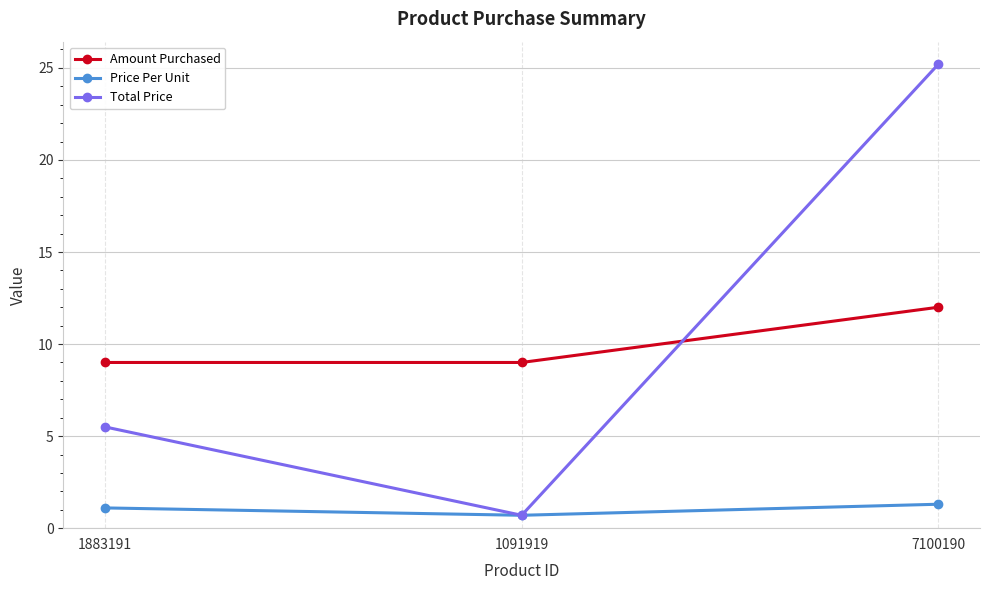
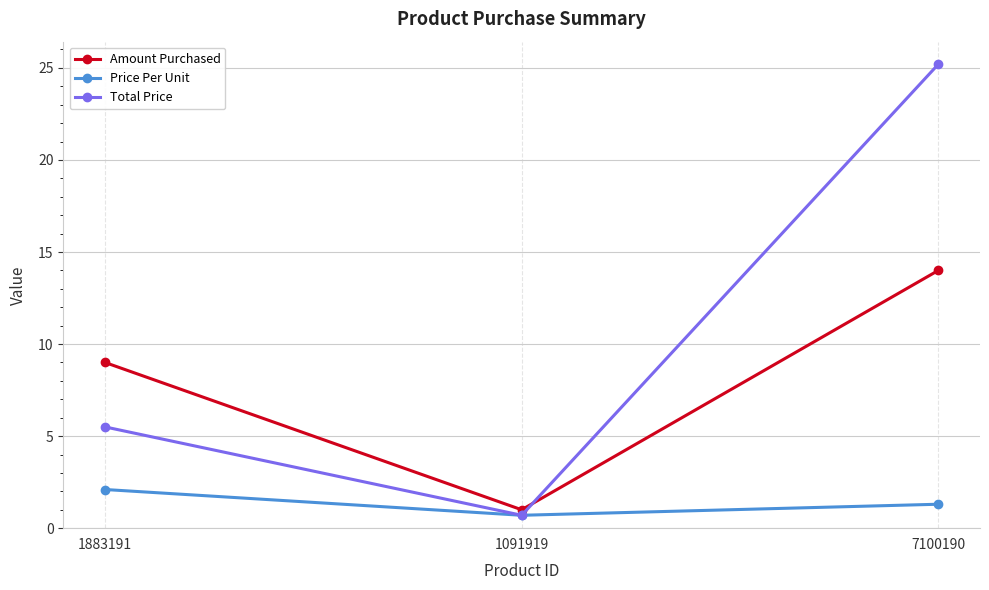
Price Per Unit, 1883191: 1.1 -> 2.1
Amount Purchased, 1091919: 9 -> 1
Amount Purchased, 7100190: 12 -> 14
